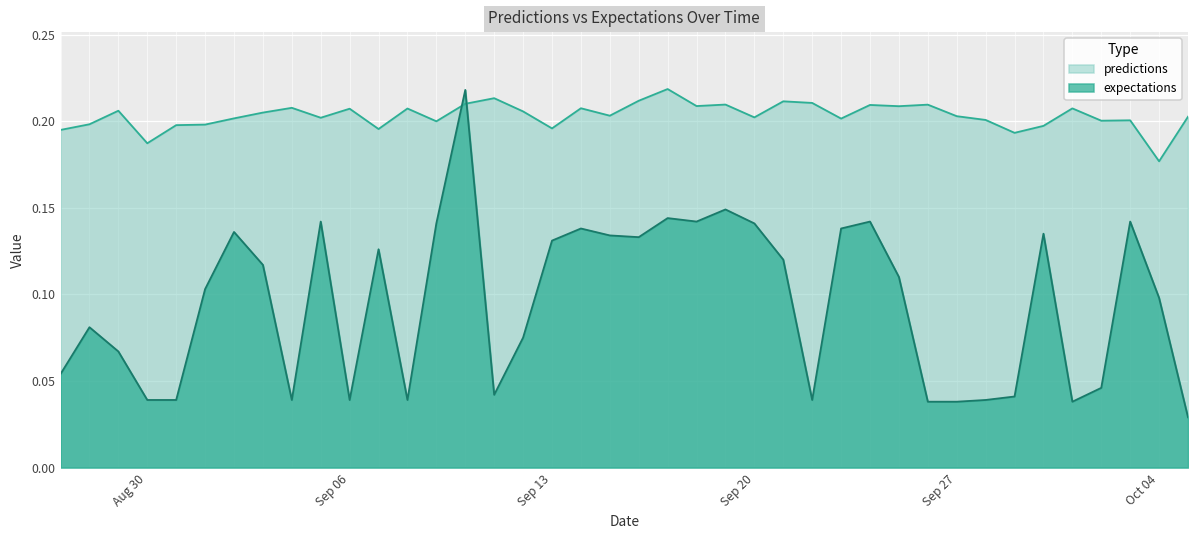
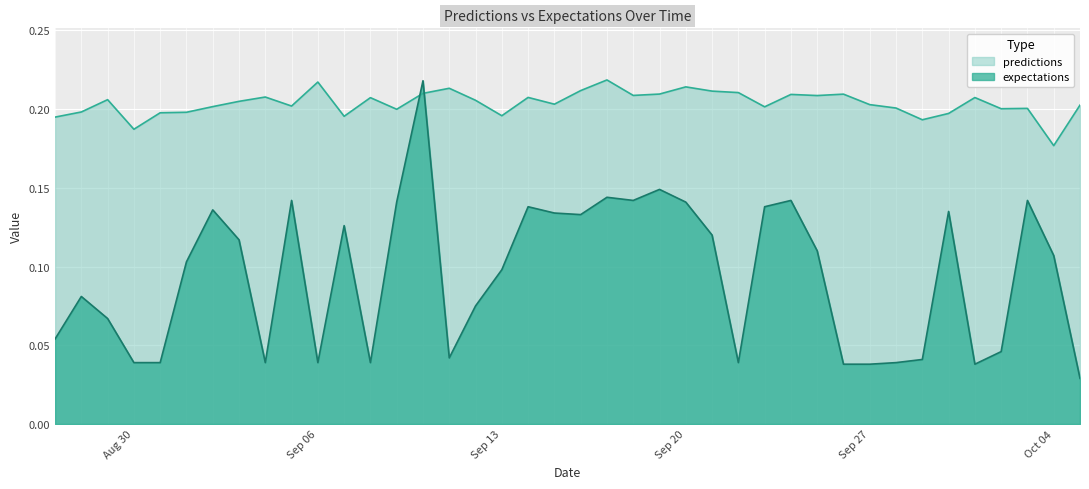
predictions, Sep 06: 0.207 -> 0.217
expectations, Sep 13: 0.131 -> 0.098
predictions, Sep 20: 0.202 -> 0.214
expectations, Oct 04: 0.098 -> 0.107
